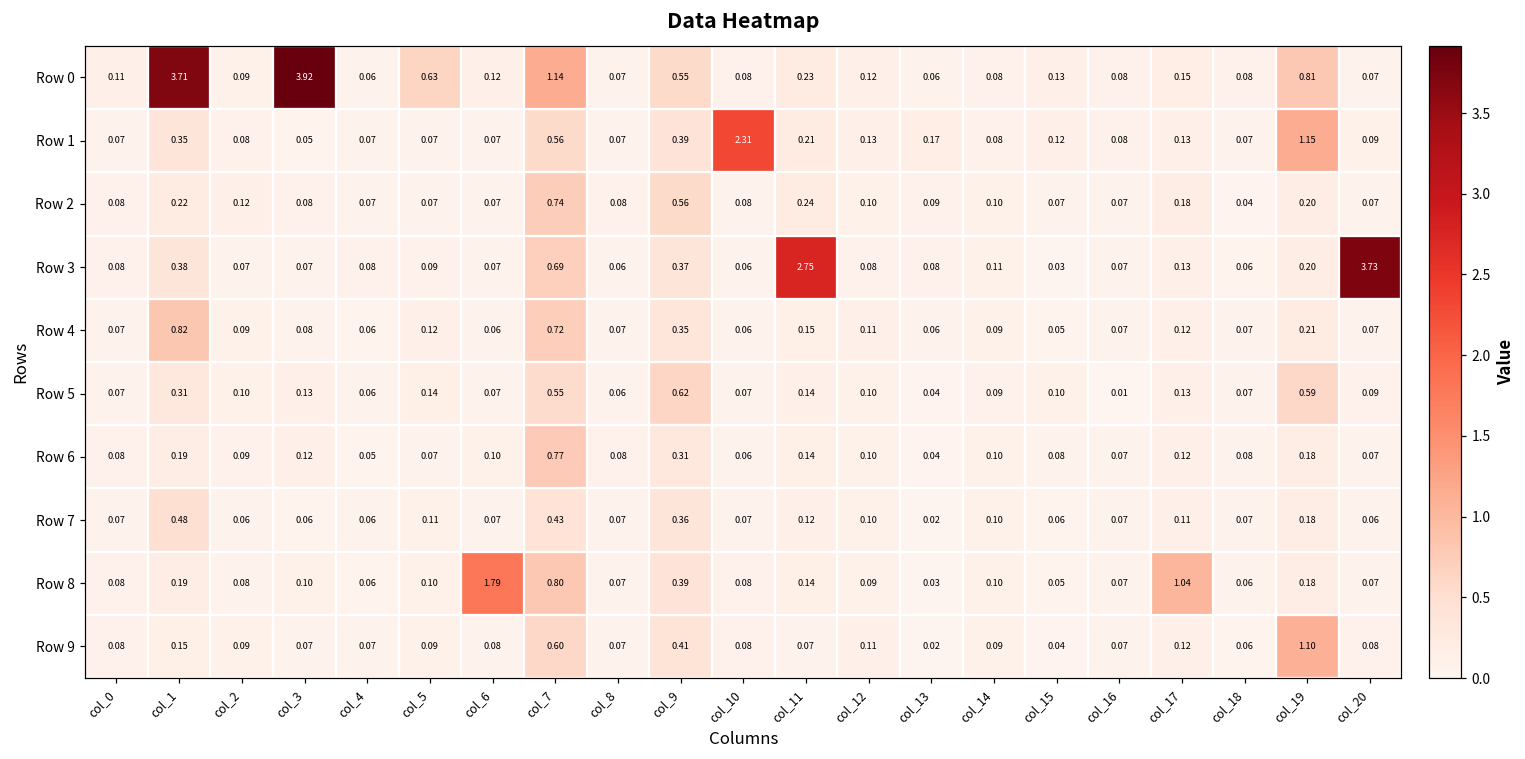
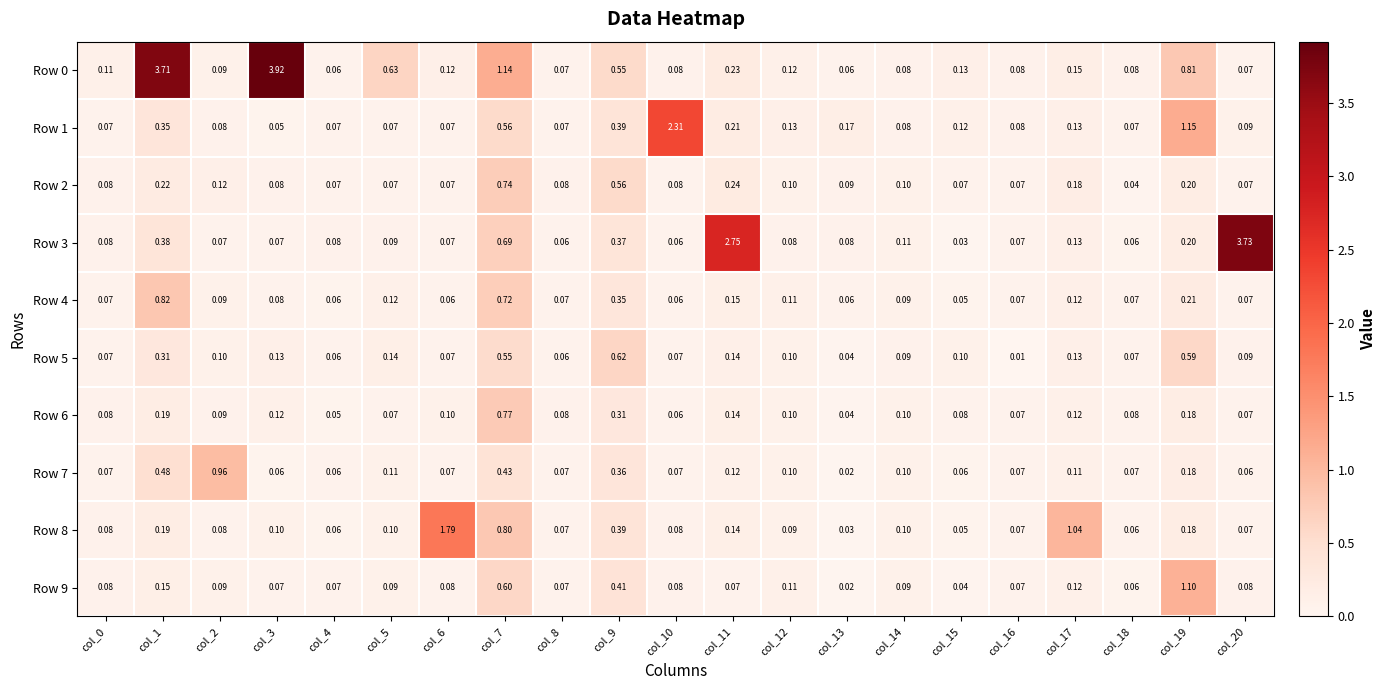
Row 7, col_2: 0.06 -> 0.96
